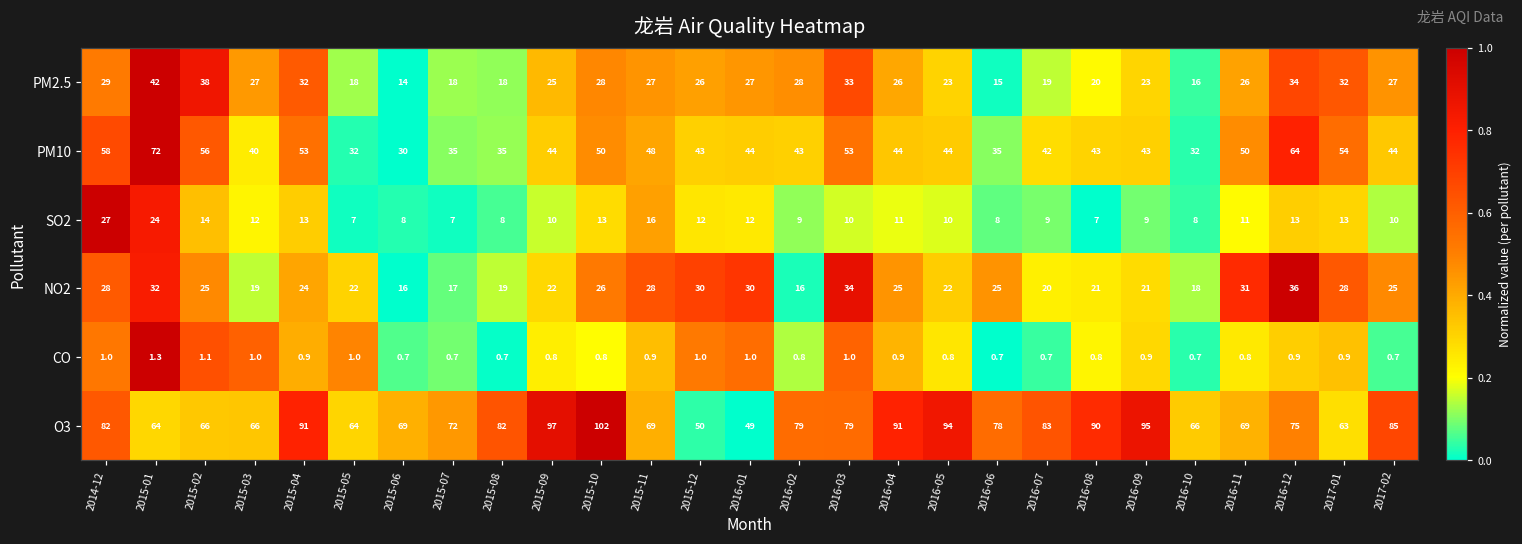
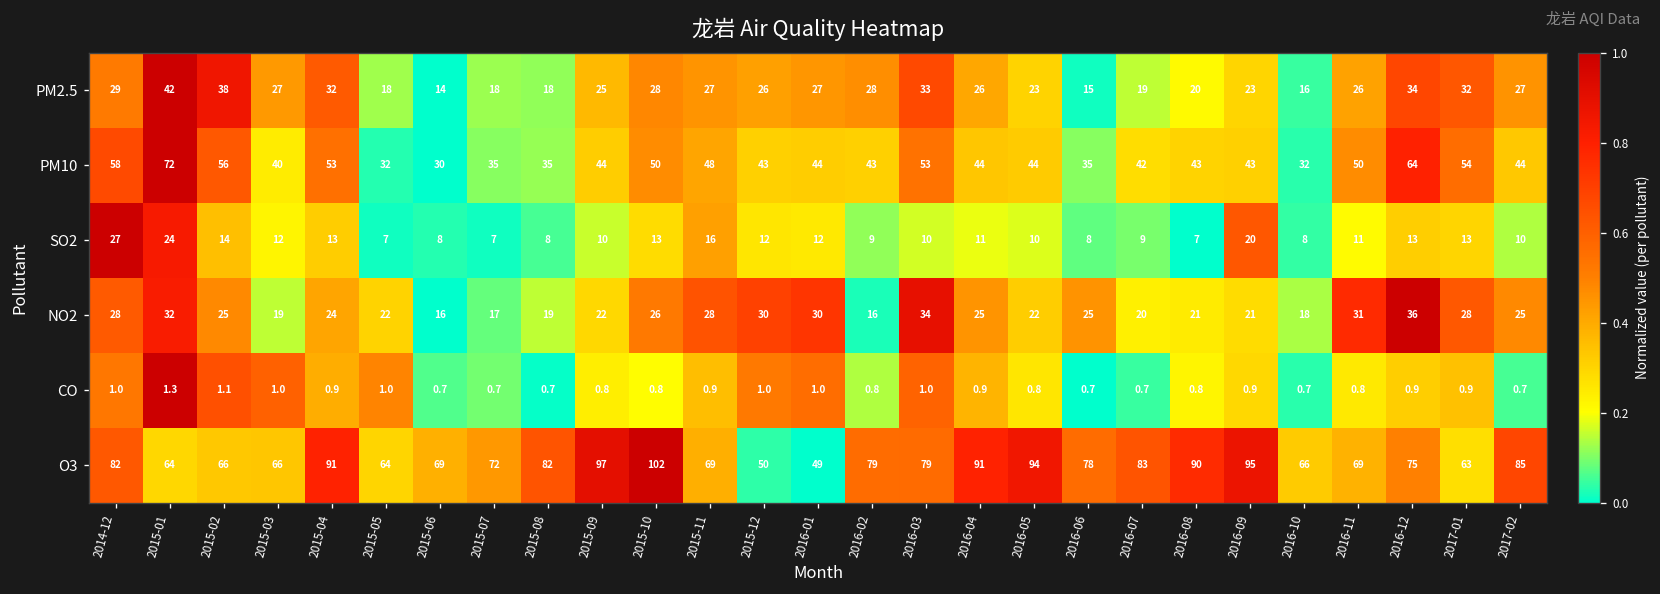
SO2, 2016-09: 9 -> 20
